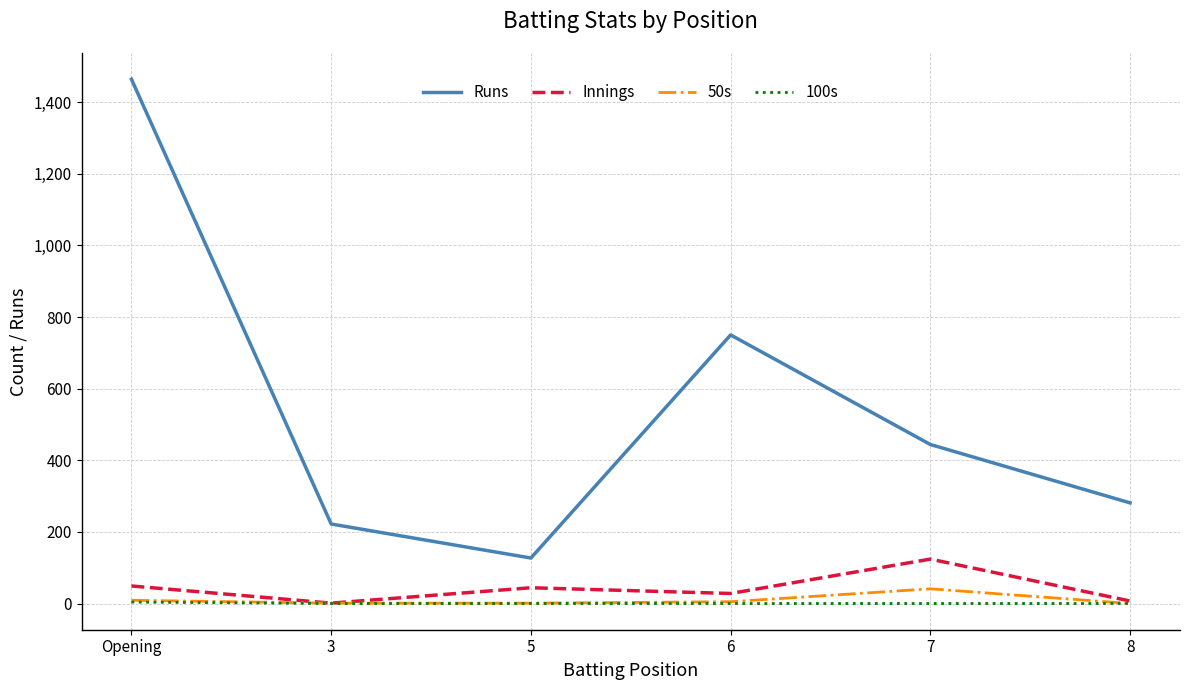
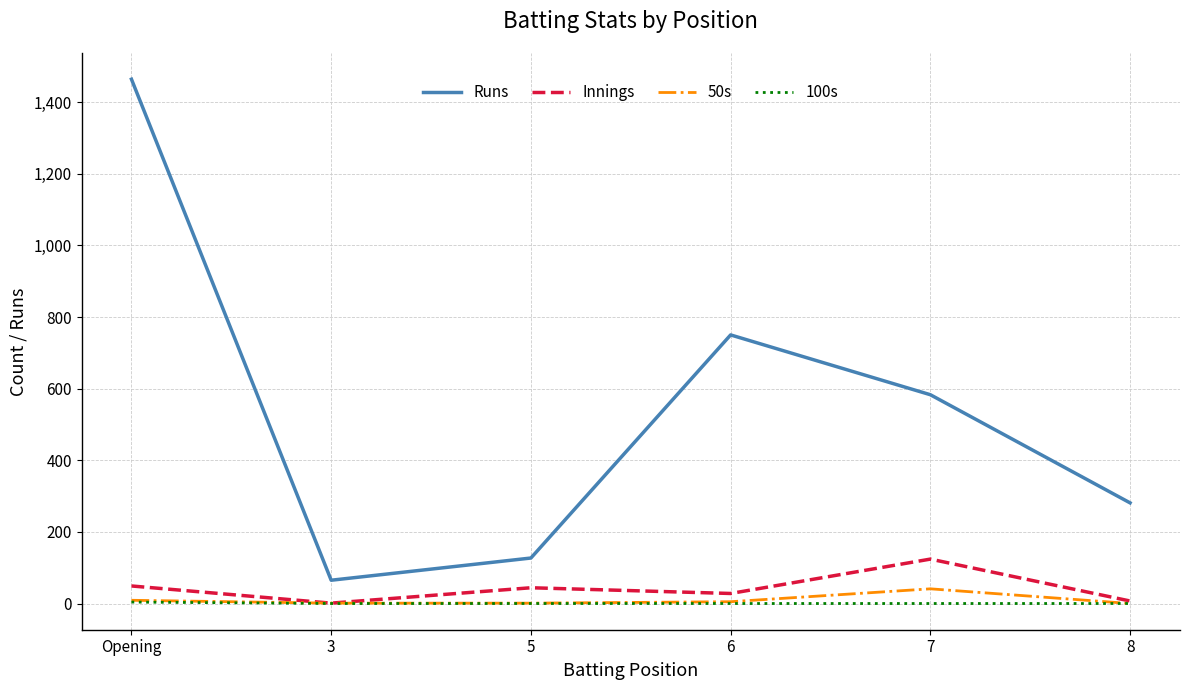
Runs, 3: 220 -> 70
Runs, 7: 440 -> 580
